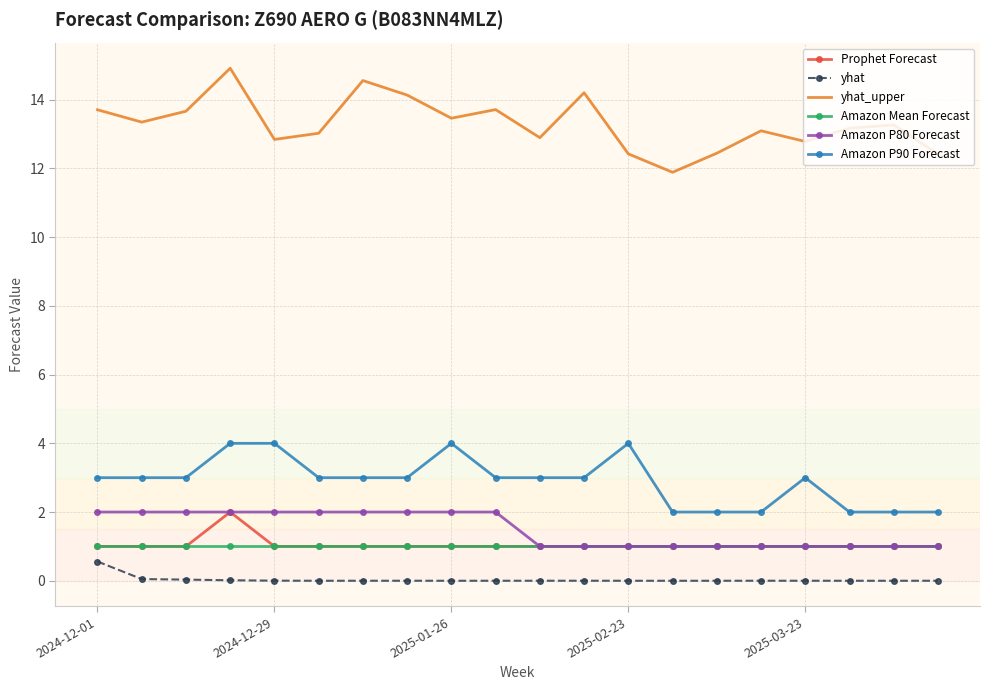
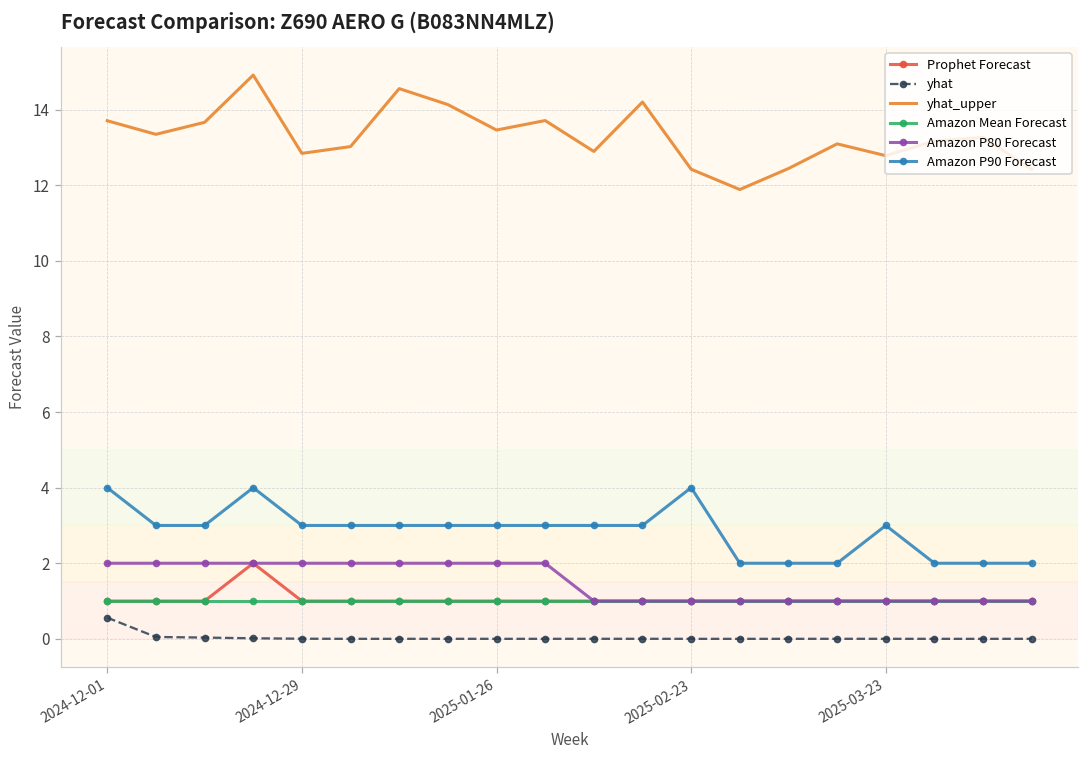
Amazon P90 Forecast, 2024-12-01: 3 -> 4
Amazon P90 Forecast, 2024-12-29: 4 -> 3
Amazon P90 Forecast, 2025-01-26: 4 -> 3
